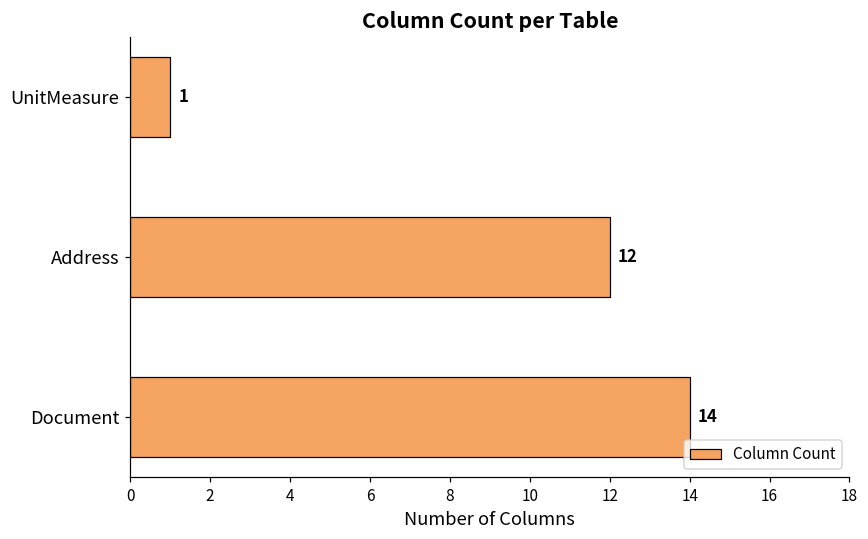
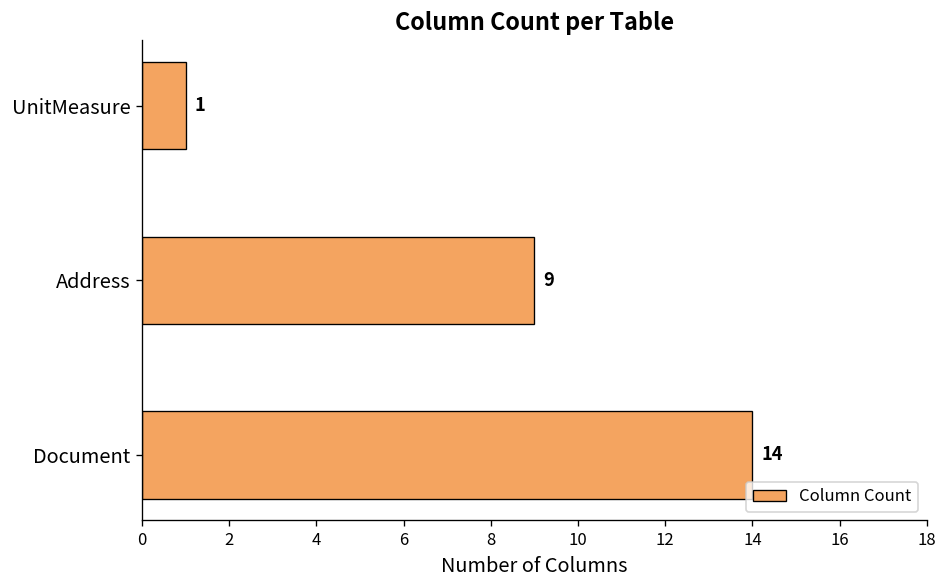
Address: 12 -> 9
